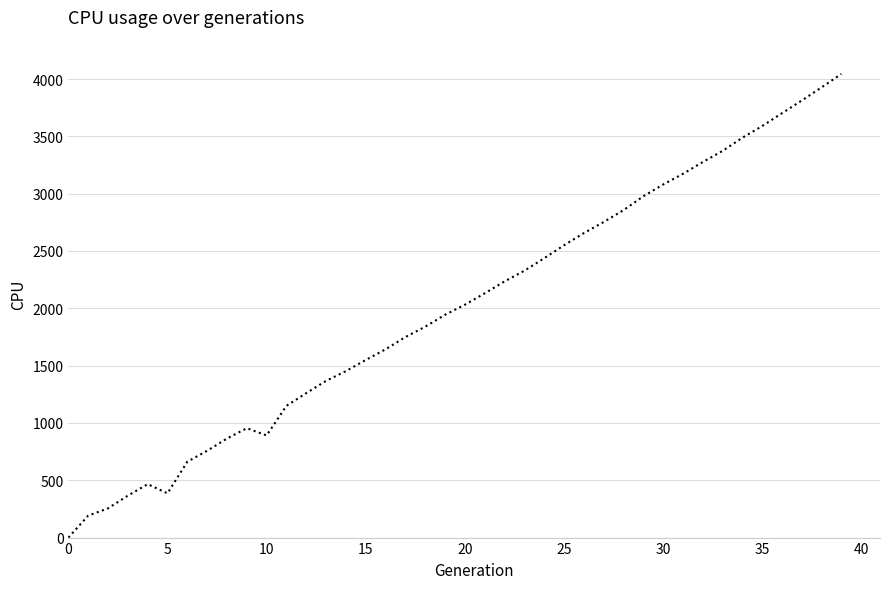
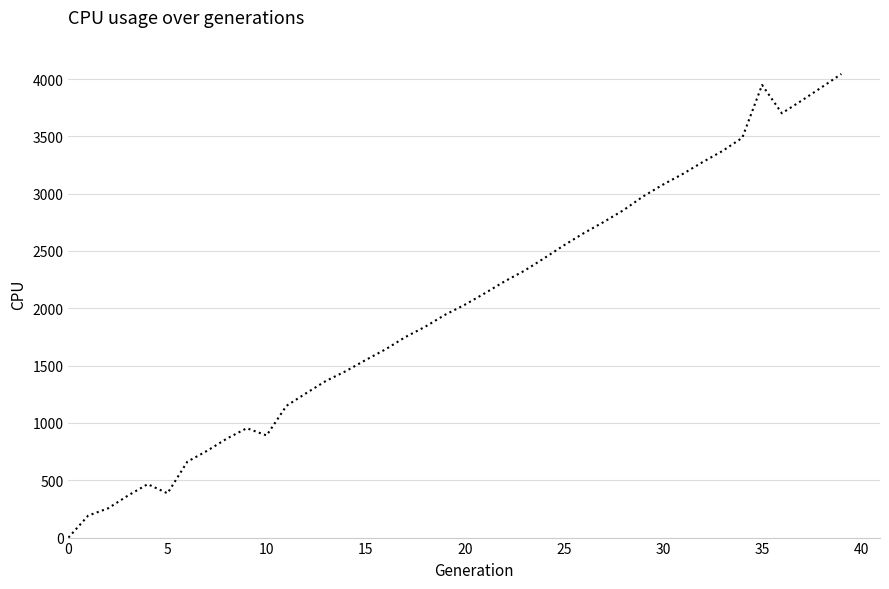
35: 3590 -> 3950
